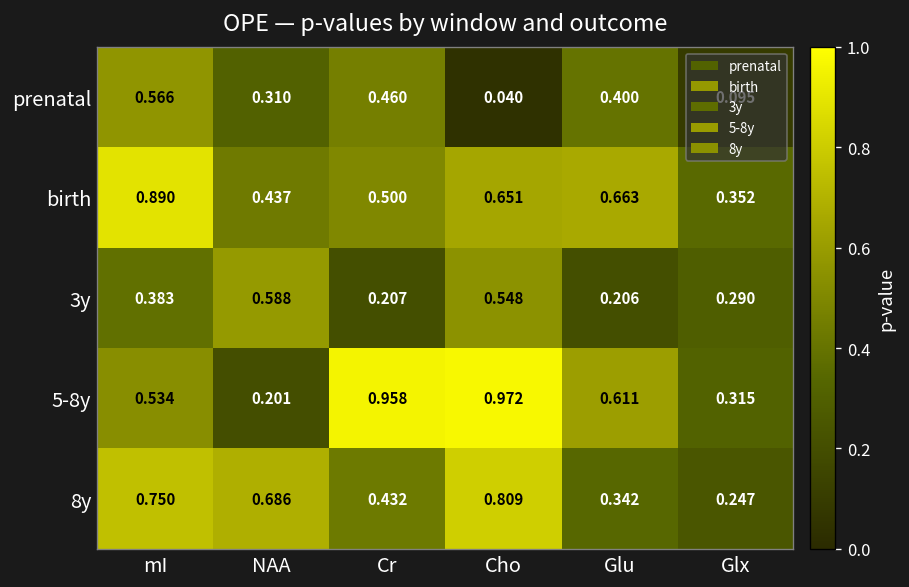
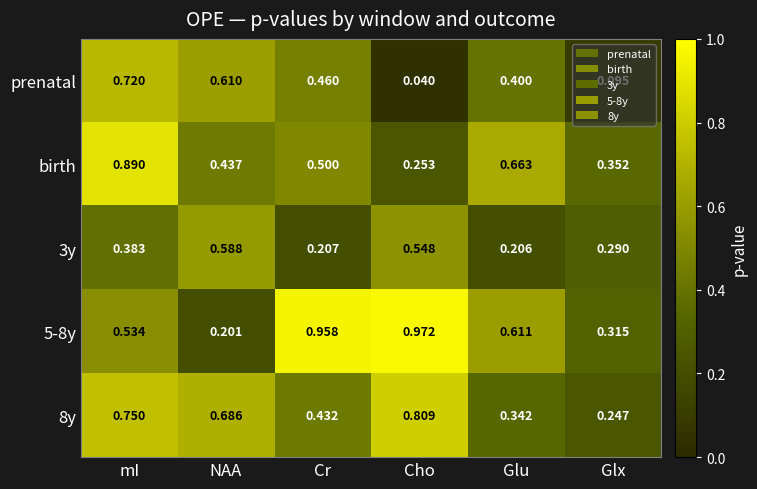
prenatal, mI: 0.566 -> 0.720
prenatal, NAA: 0.310 -> 0.610
birth, Cho: 0.651 -> 0.253
